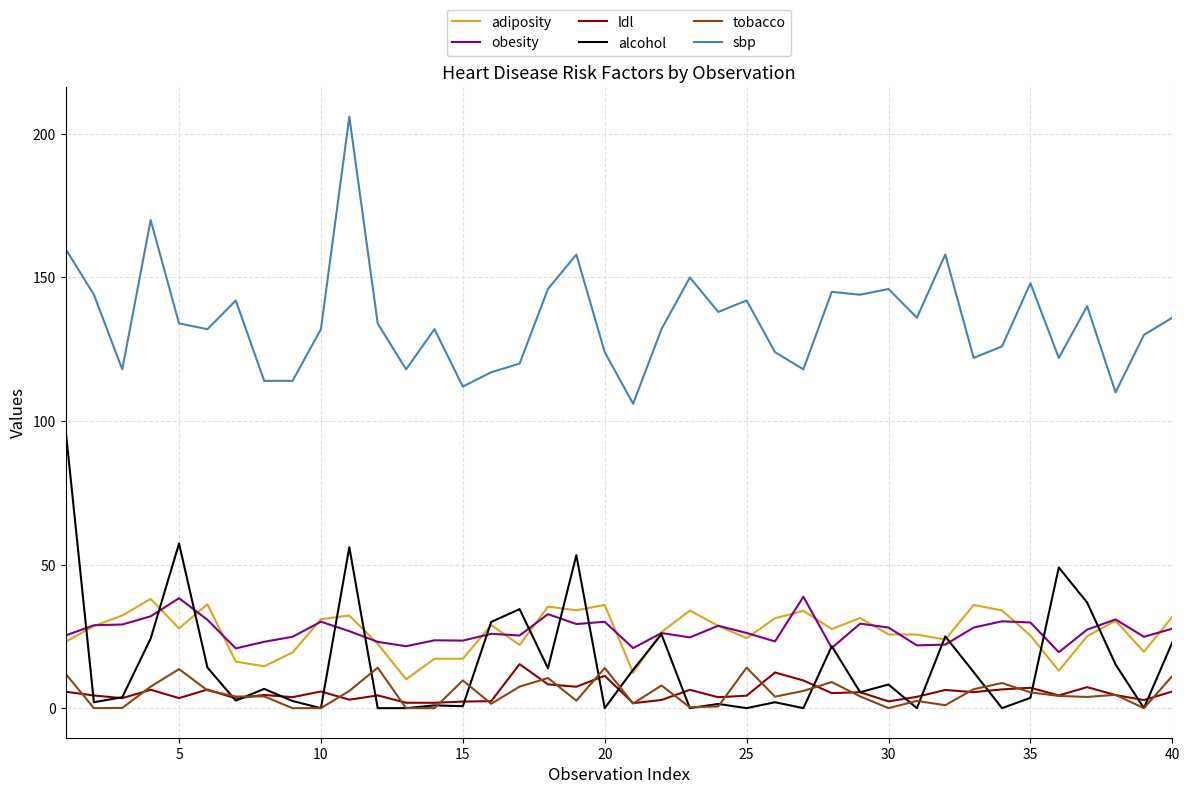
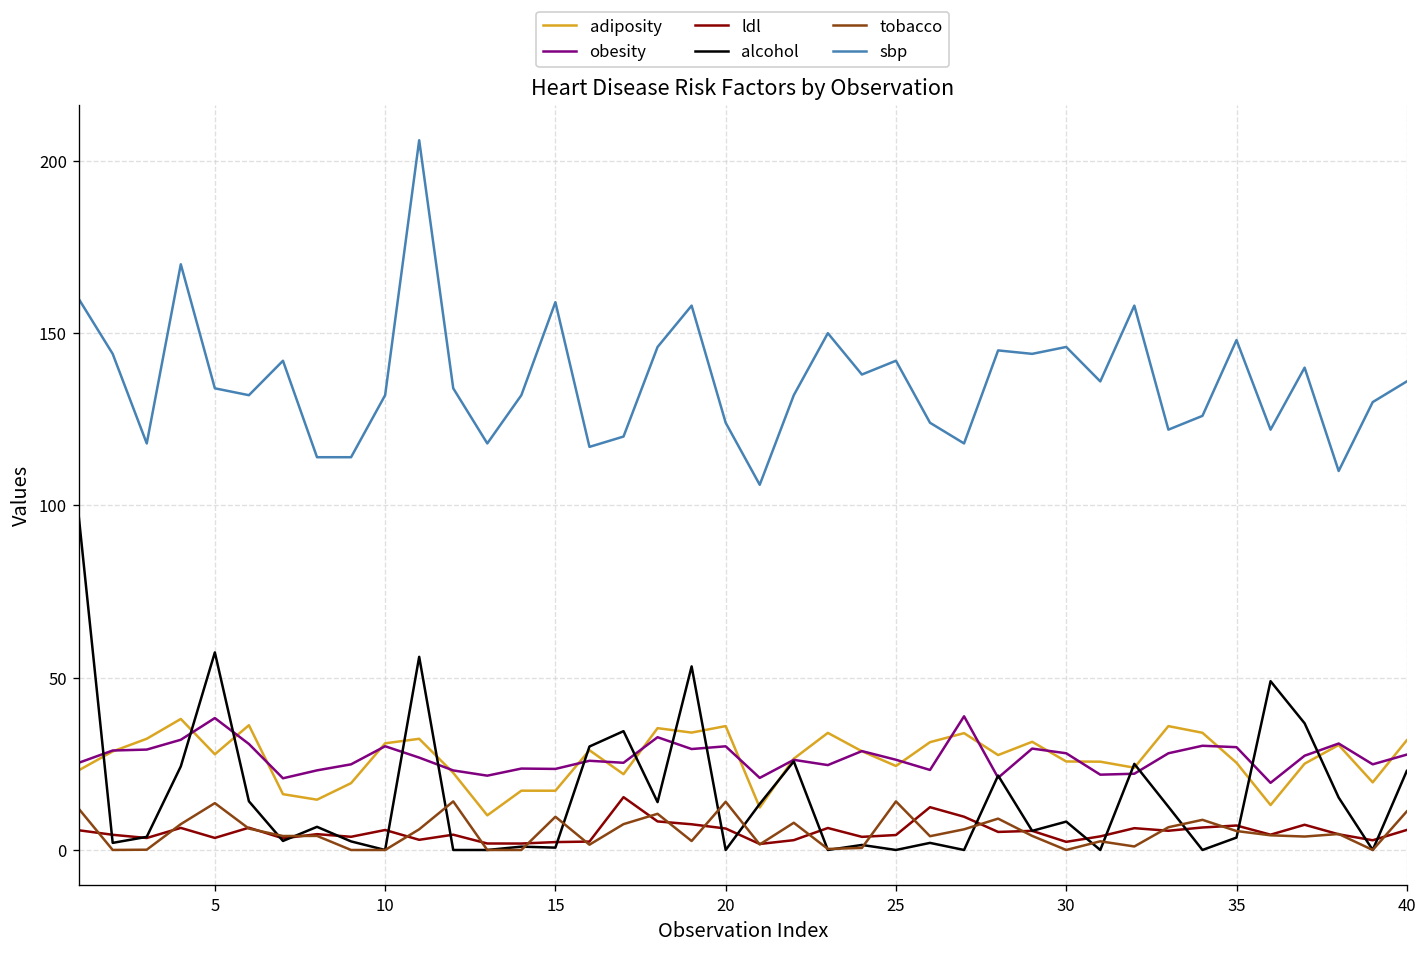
sbp, 15: 112 -> 159
ldl, 20: 11 -> 6
